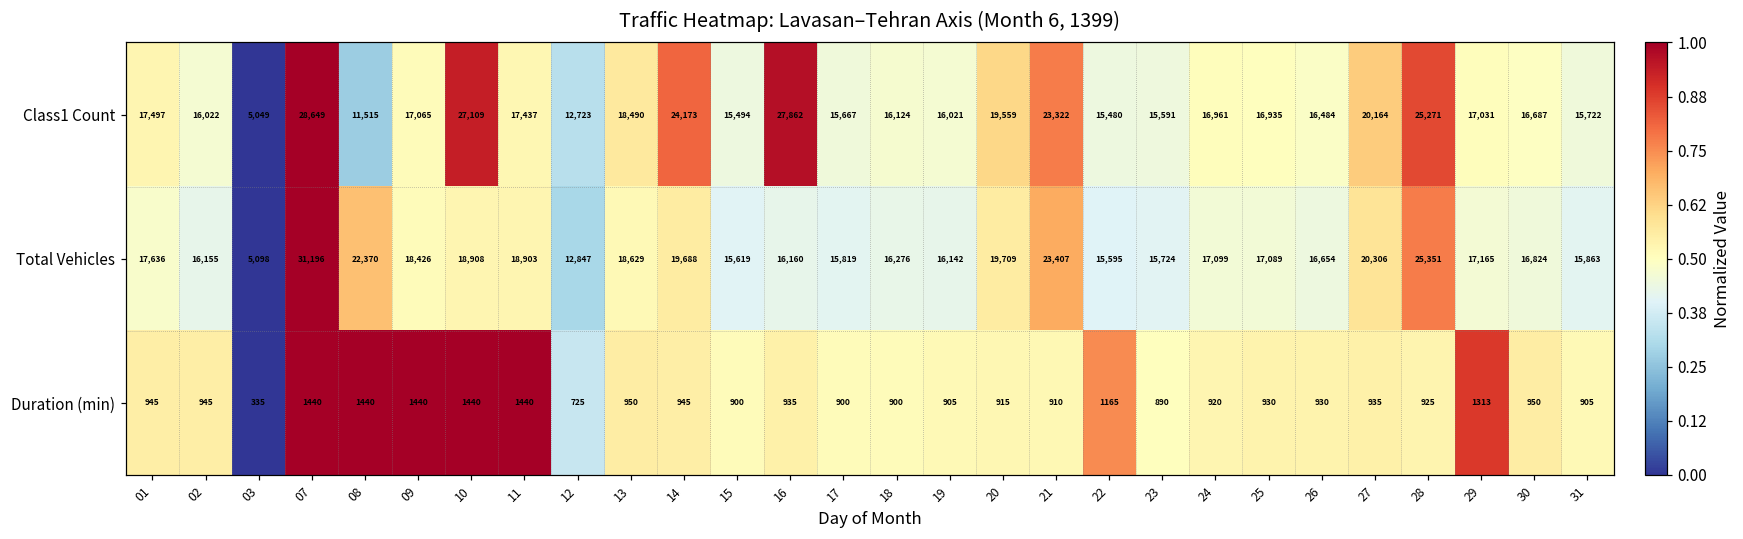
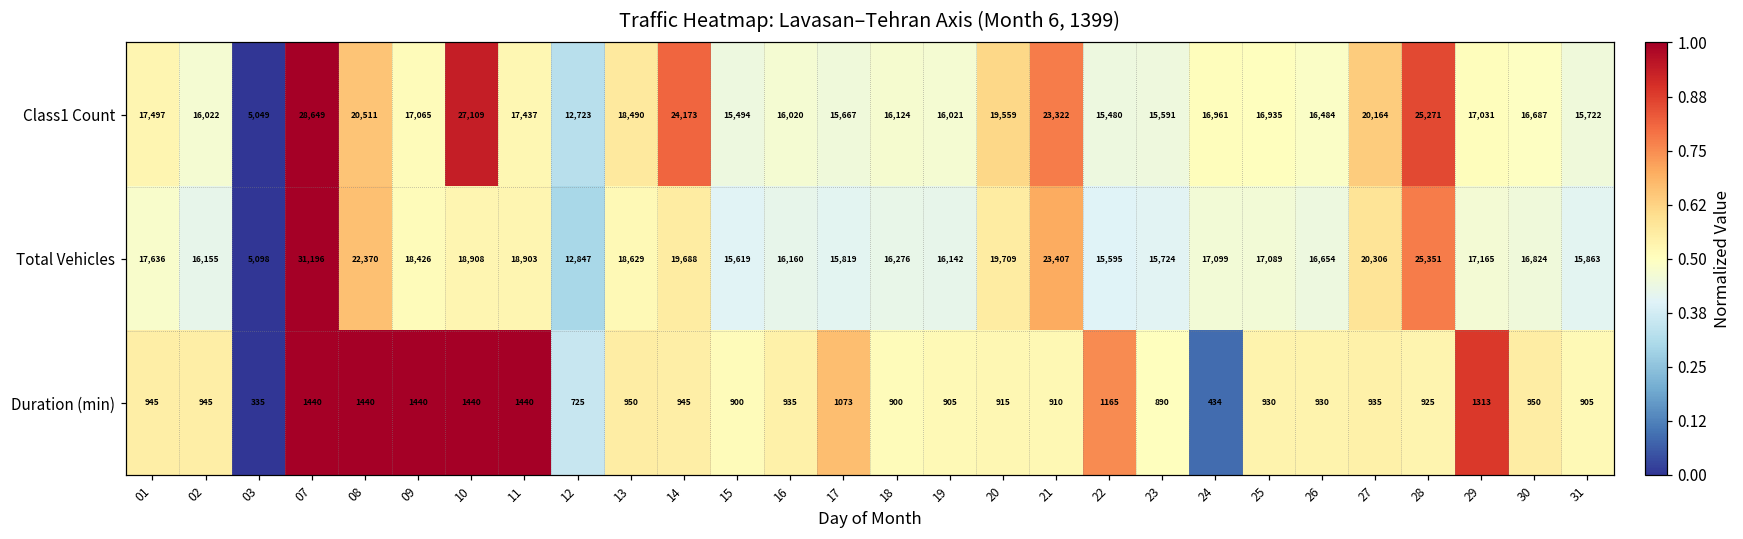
Class1 Count, 08: 11,515 -> 20,511
Class1 Count, 16: 27,862 -> 16,020
Duration (min), 17: 900 -> 1073
Duration (min), 24: 920 -> 434
